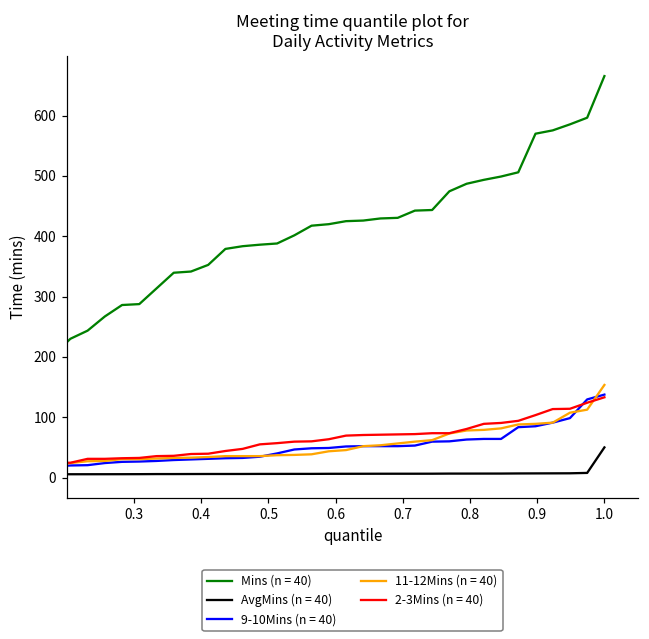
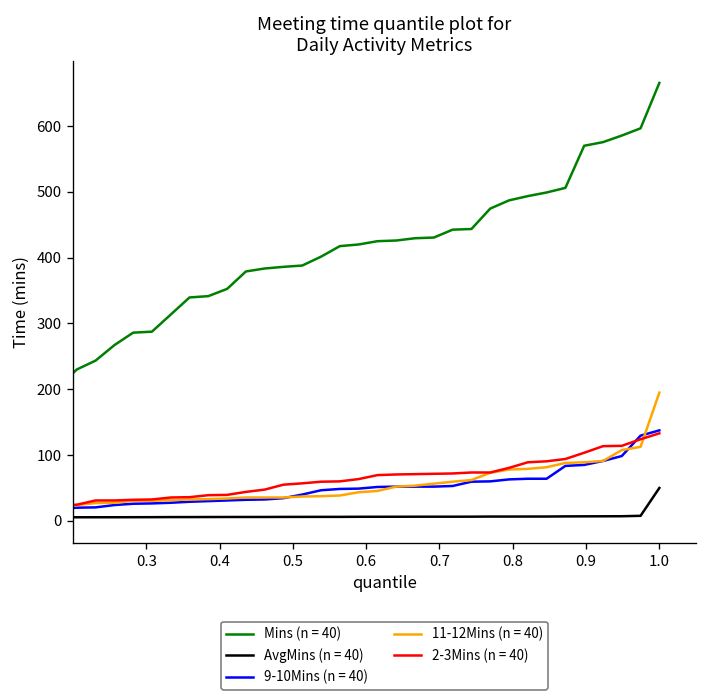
11-12Mins (n = 40), 1.0: 150 -> 190
